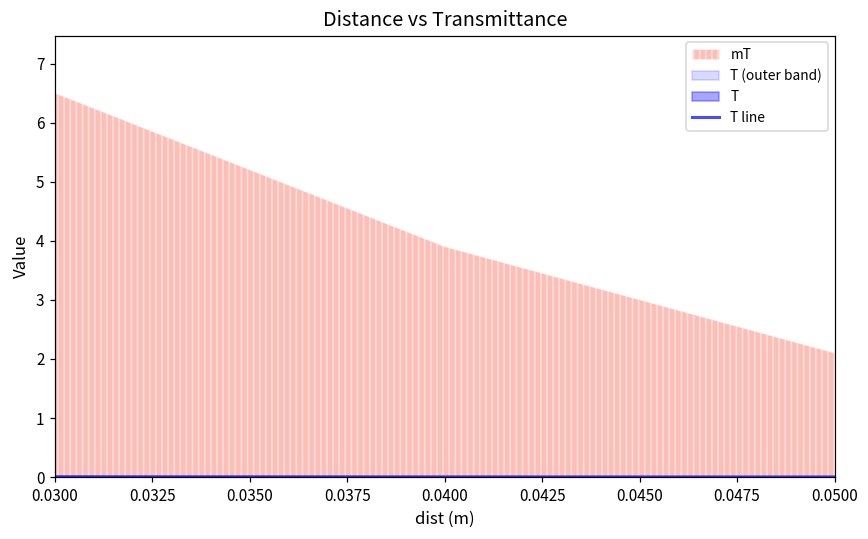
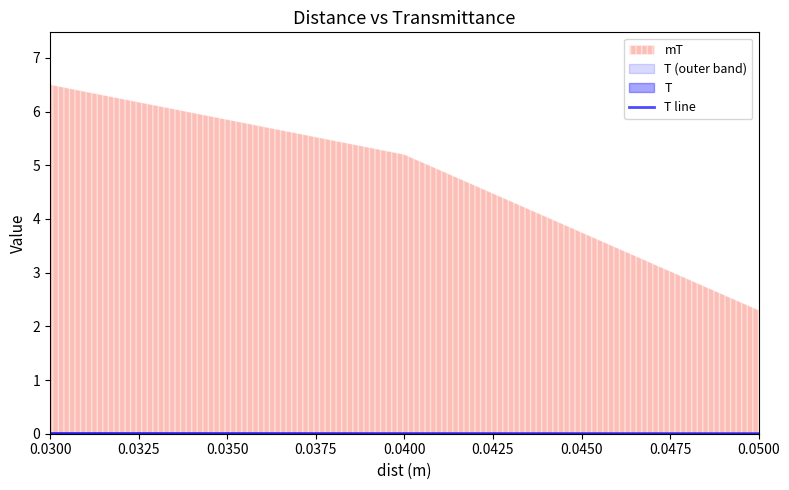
mT, 0.0400: 3.9 -> 5.2
mT, 0.0500: 2.1 -> 2.3
